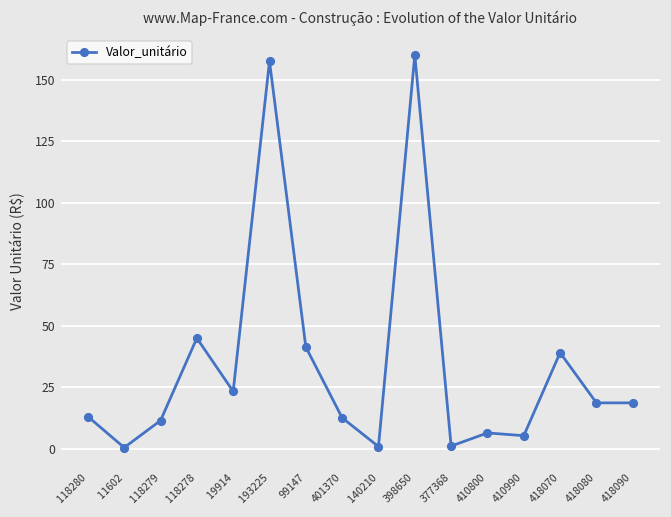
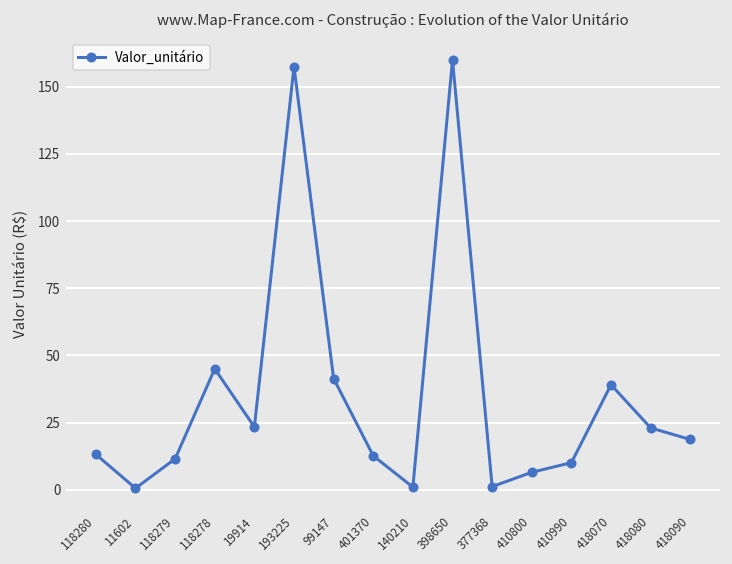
410990: 5 -> 10
418080: 19 -> 23
